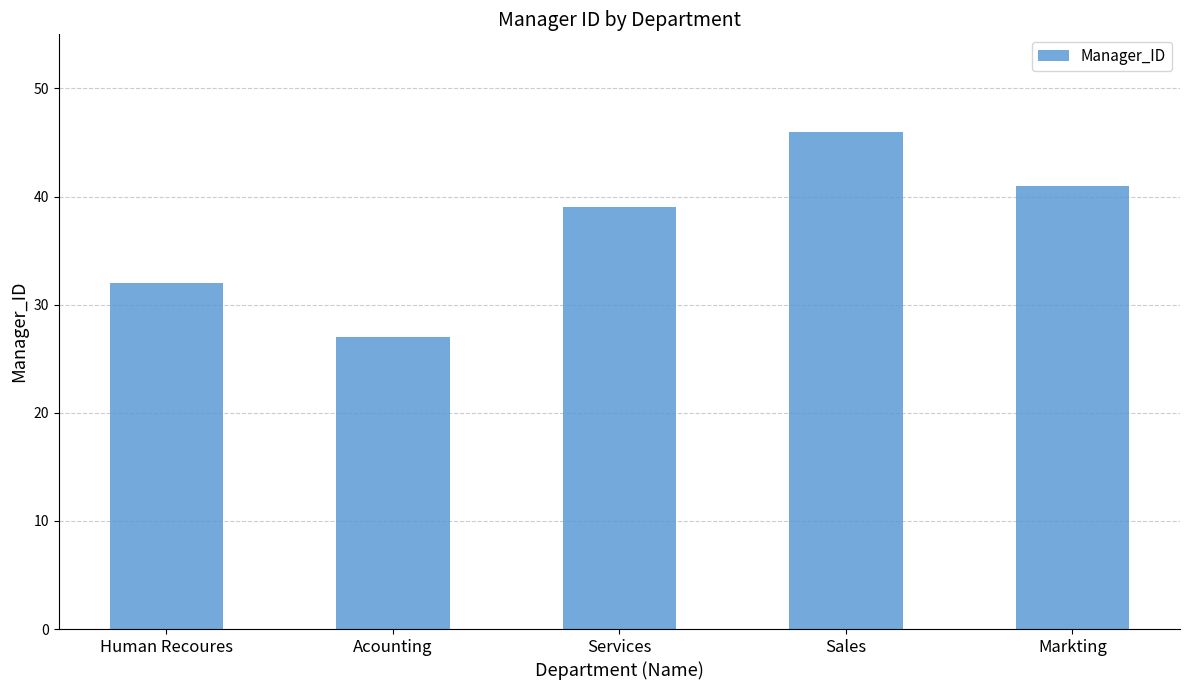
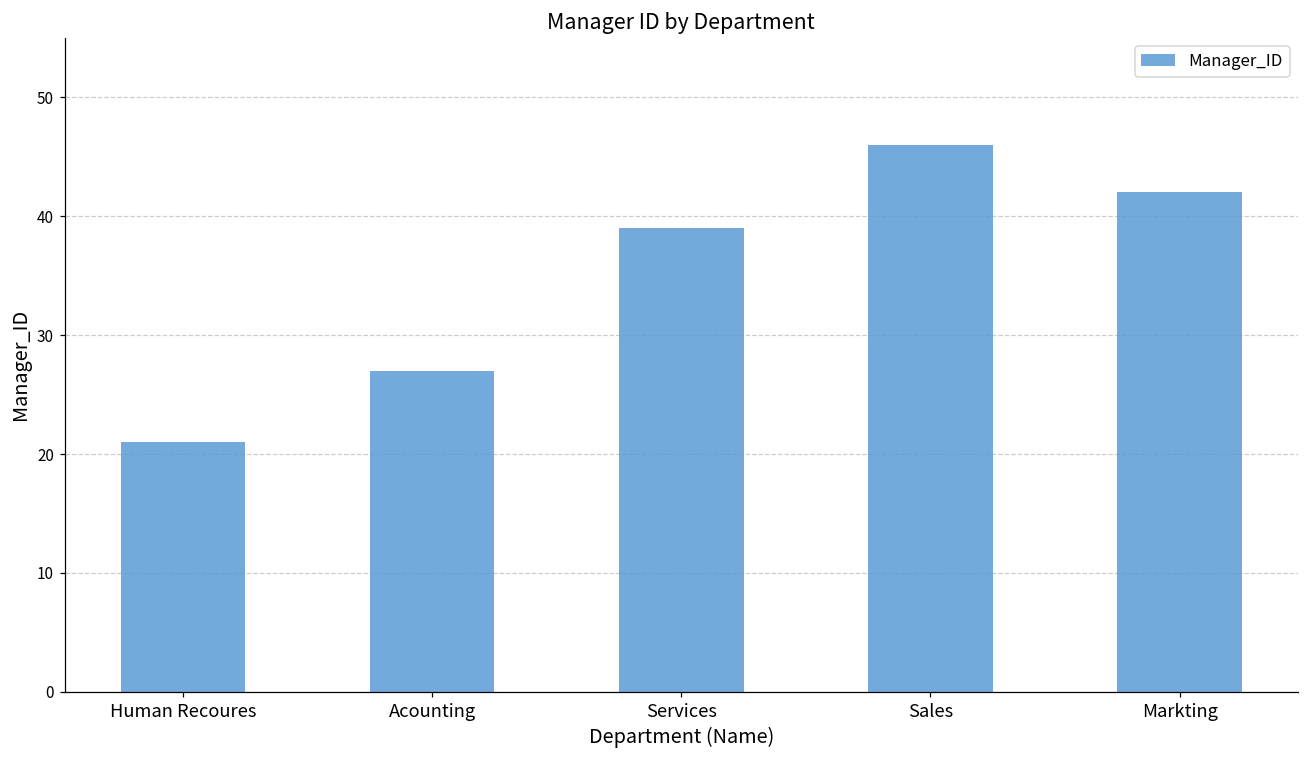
Human Recoures: 32 -> 21
Markting: 41 -> 42
